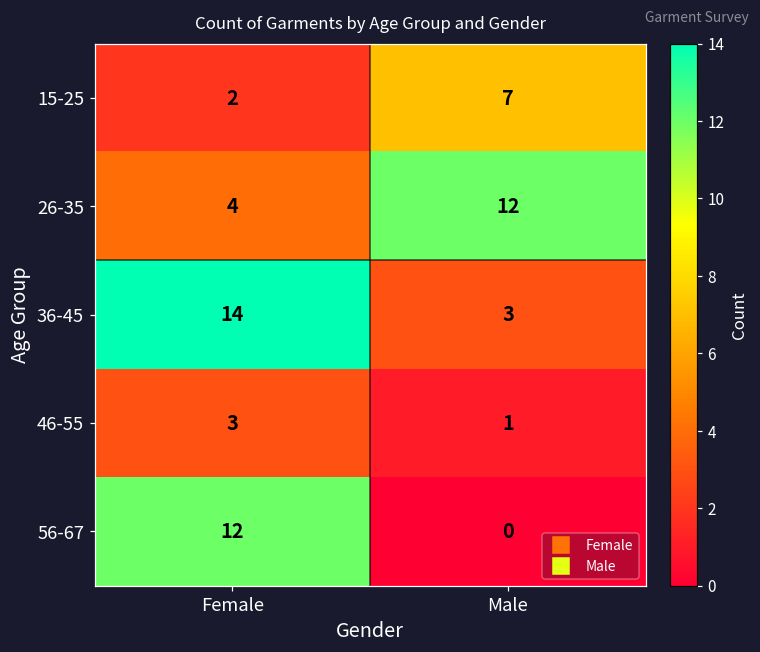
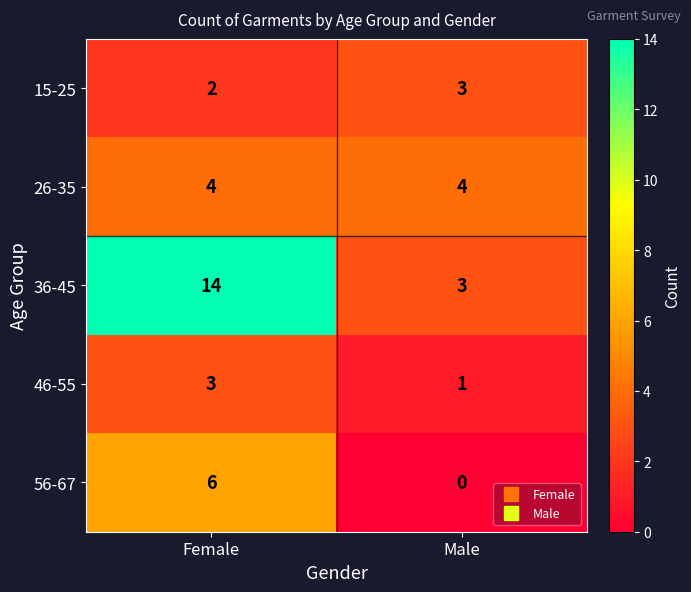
15-25, Male: 7 -> 3
26-35, Male: 12 -> 4
56-67, Female: 12 -> 6
